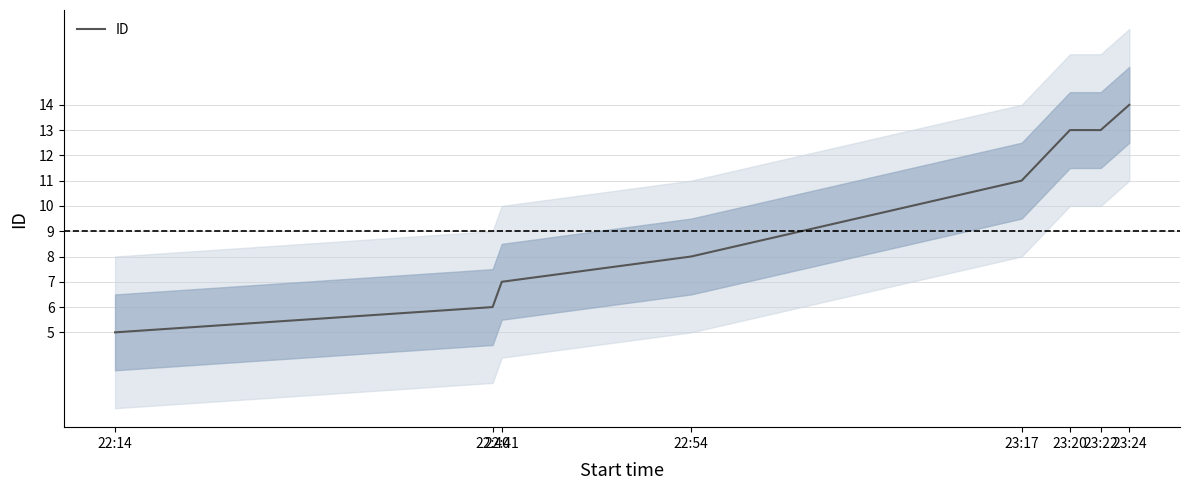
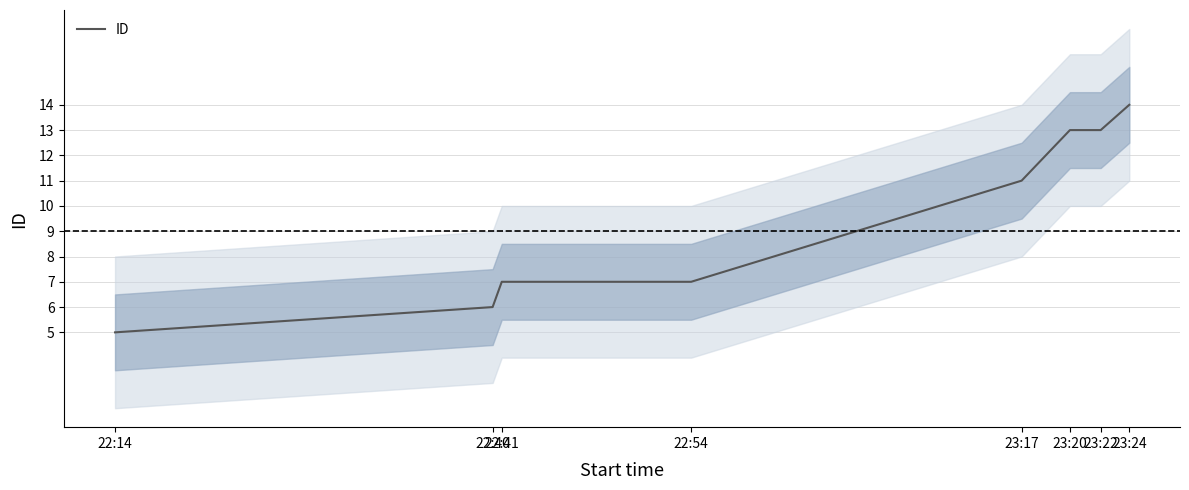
ID, 22:54: 8 -> 7
